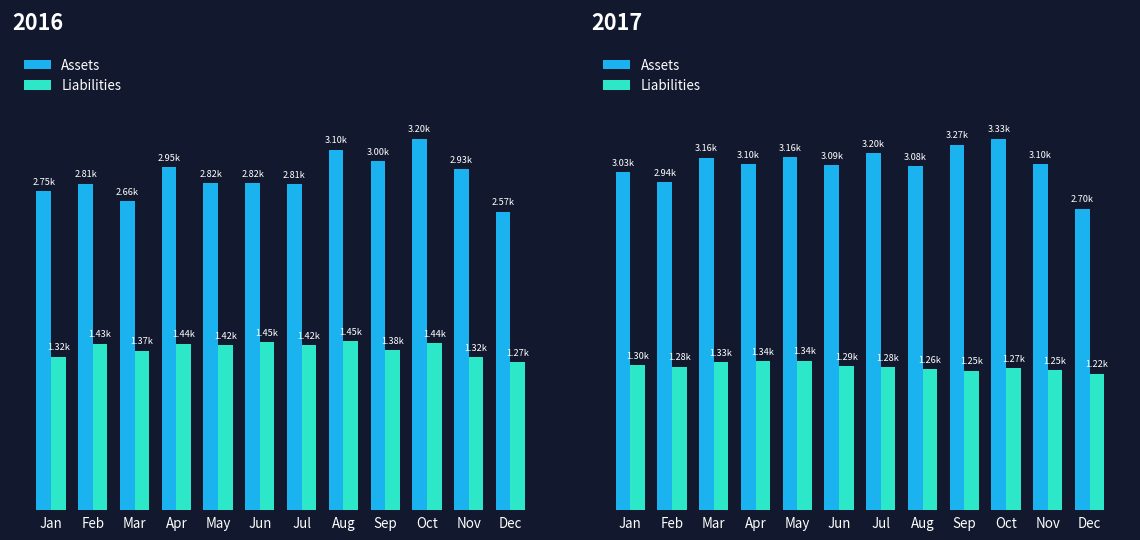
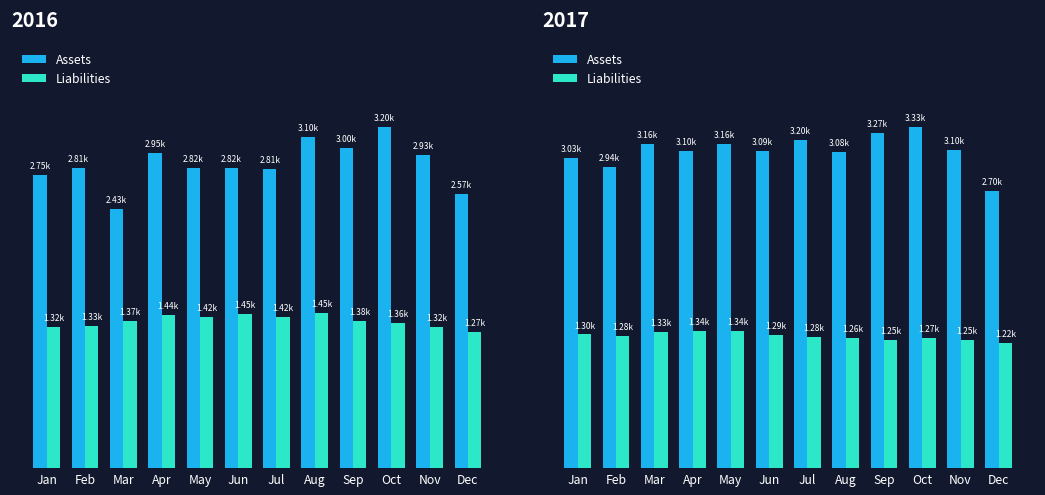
2016, Liabilities, Feb: 1.43k -> 1.33k
2016, Assets, Mar: 2.66k -> 2.43k
2016, Liabilities, Oct: 1.44k -> 1.36k
